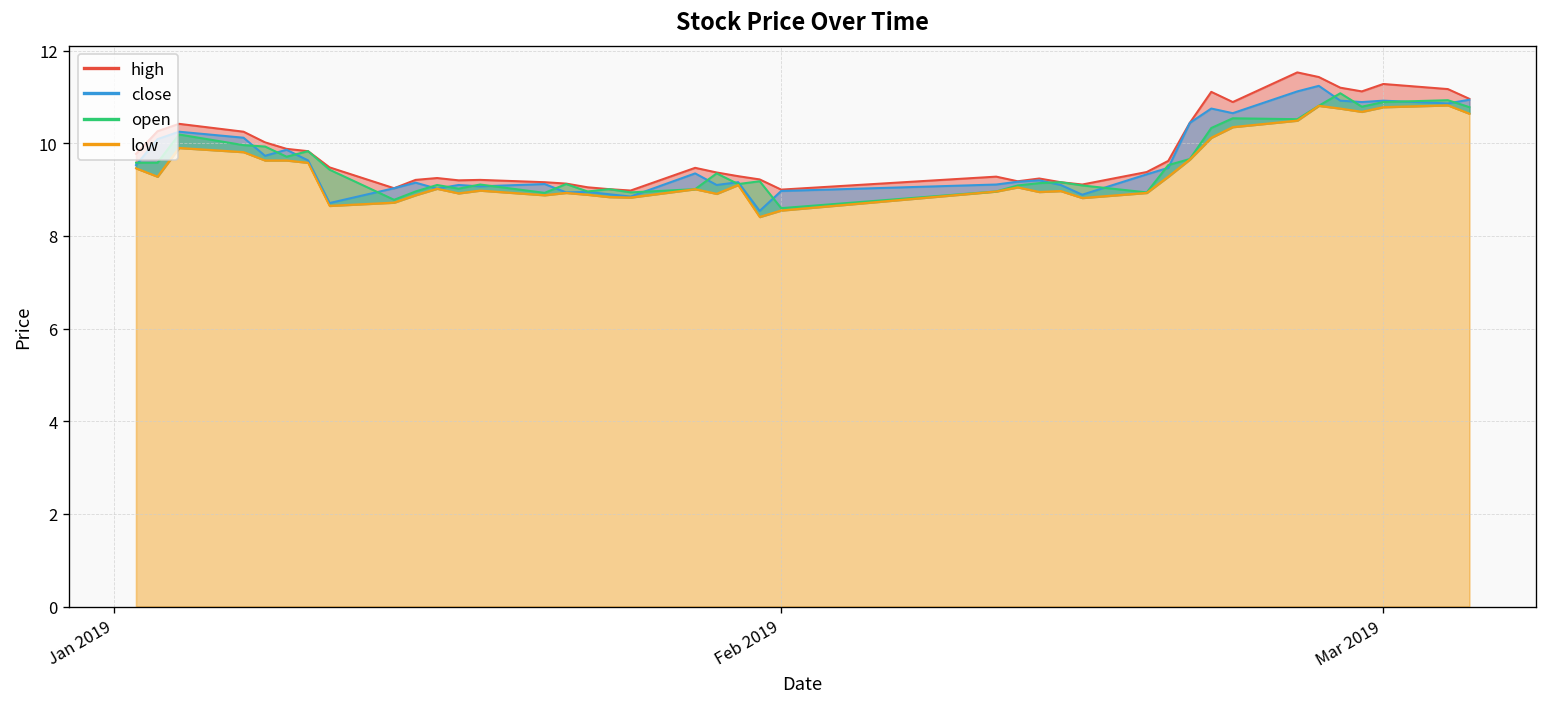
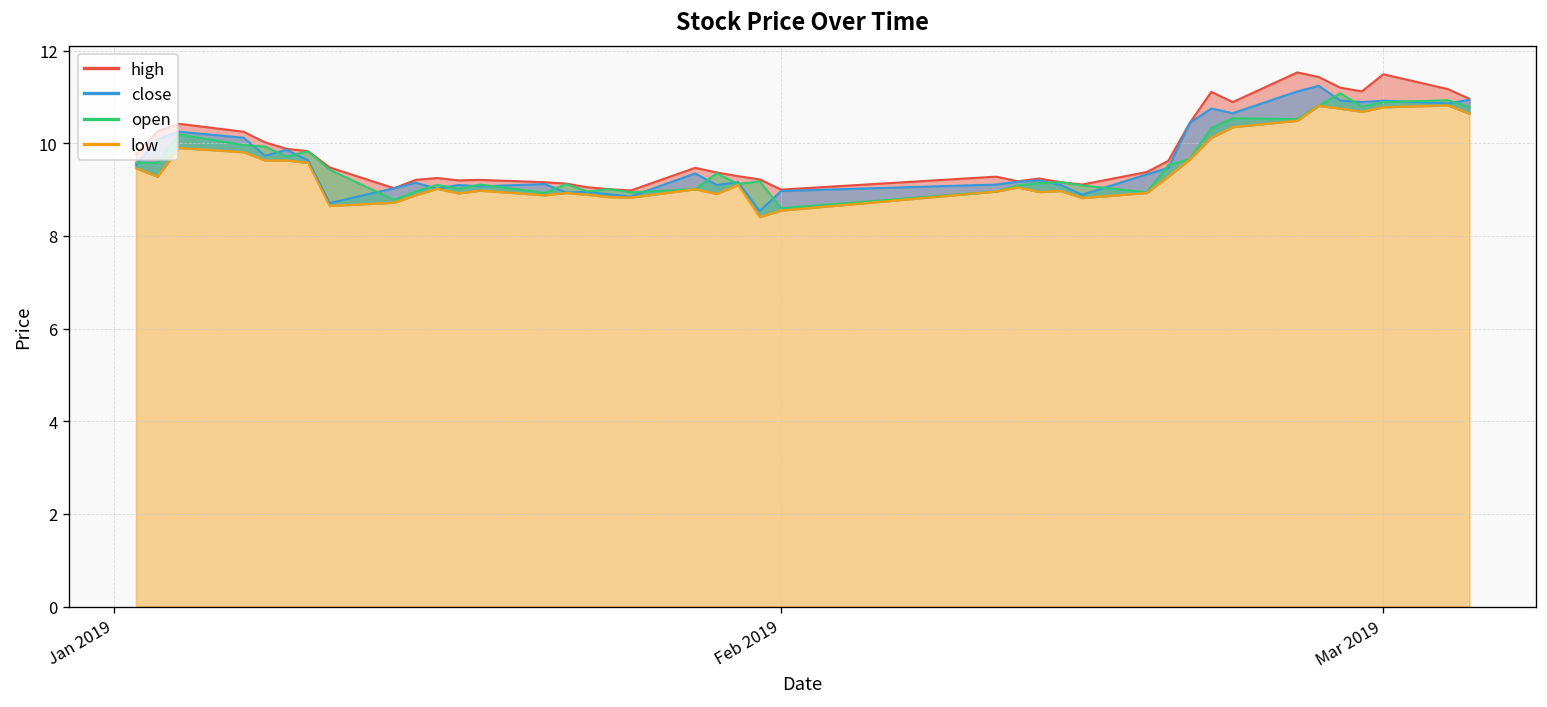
high, Mar 2019: 11.3 -> 11.5
